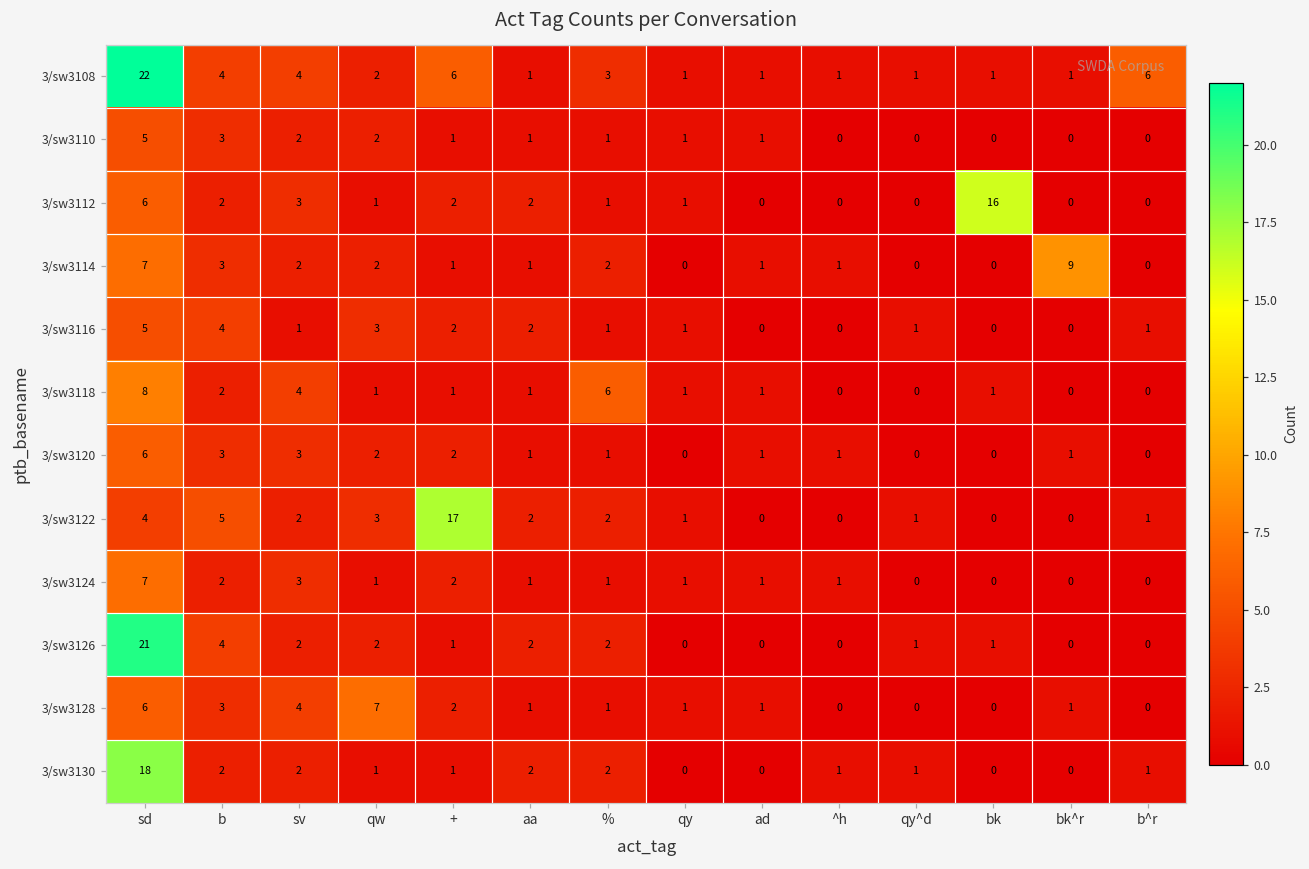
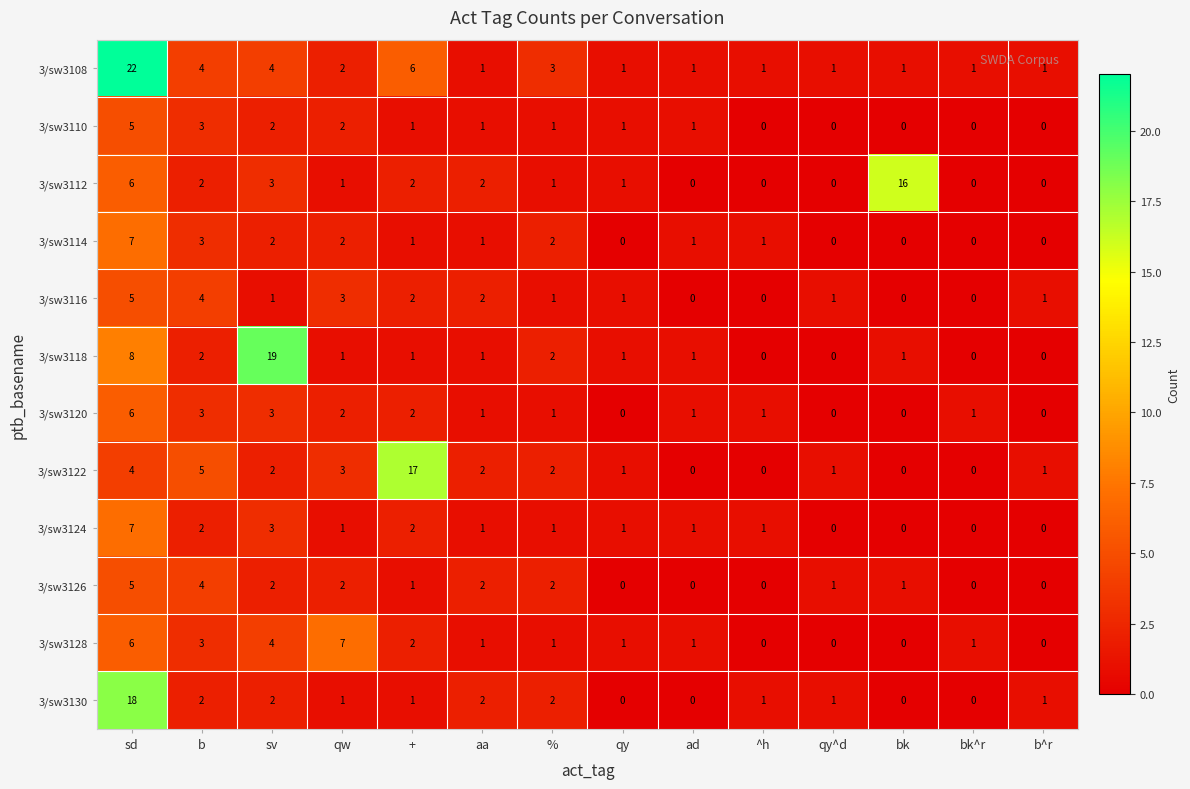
3/sw3108, b^r: 6 -> 1
3/sw3114, bk^r: 9 -> 0
3/sw3118, sv: 4 -> 19
3/sw3118, %: 6 -> 2
3/sw3126, sd: 21 -> 5
